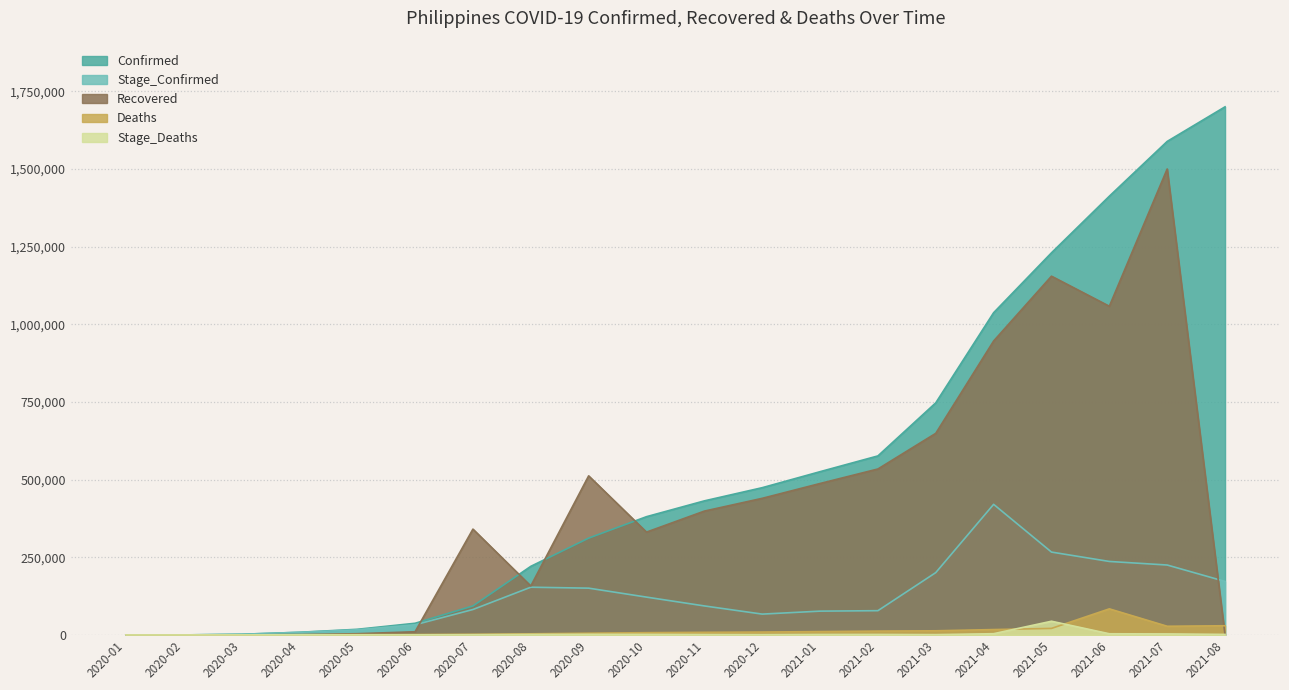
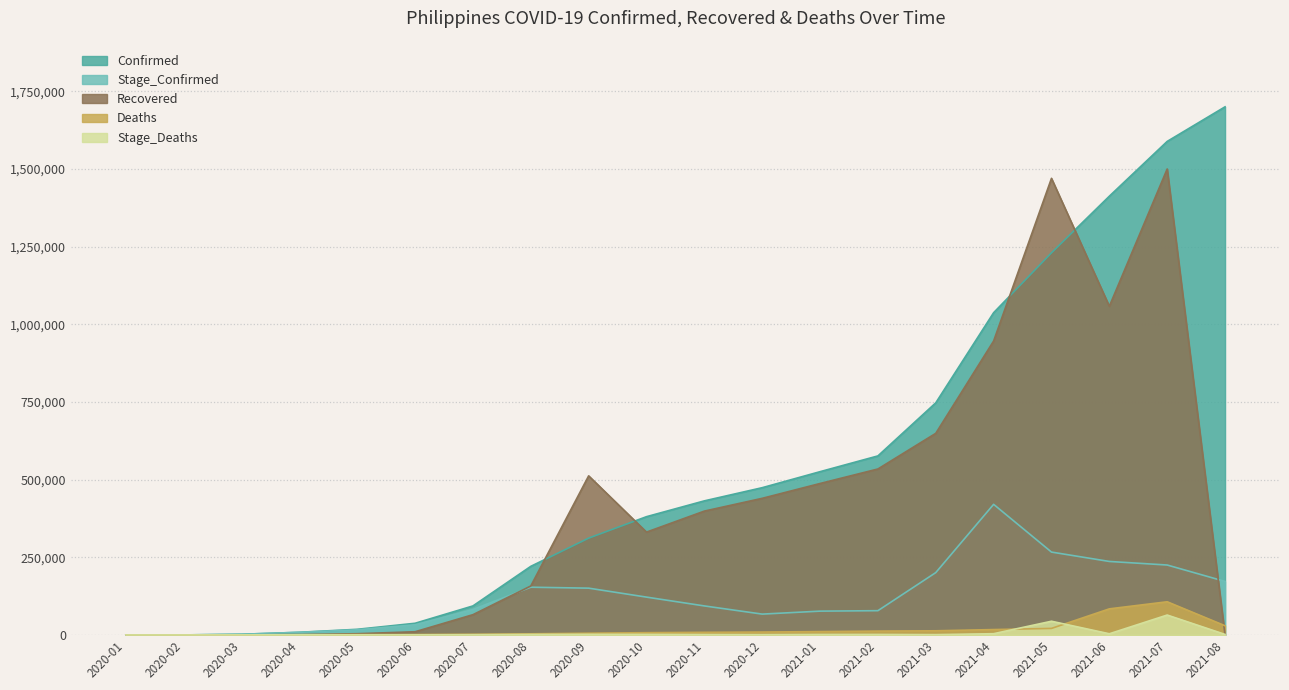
Recovered, 2020-07: 340,000 -> 70,000
Recovered, 2021-05: 1,160,000 -> 1,470,000
Deaths, 2021-07: 30,000 -> 110,000
Stage_Deaths, 2021-07: 0 -> 60,000
